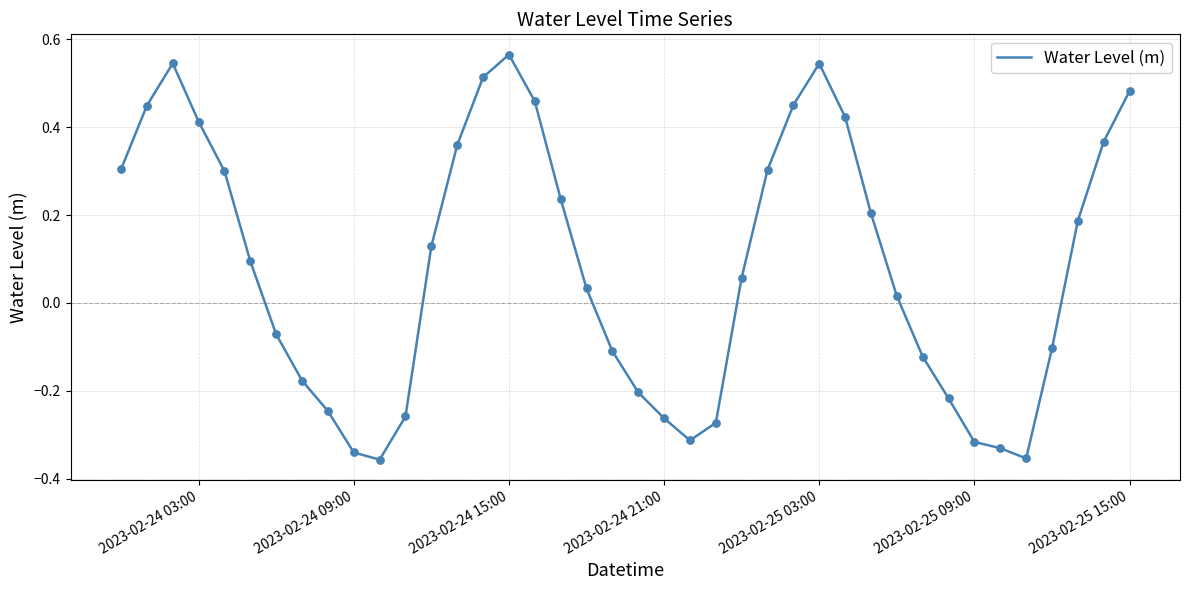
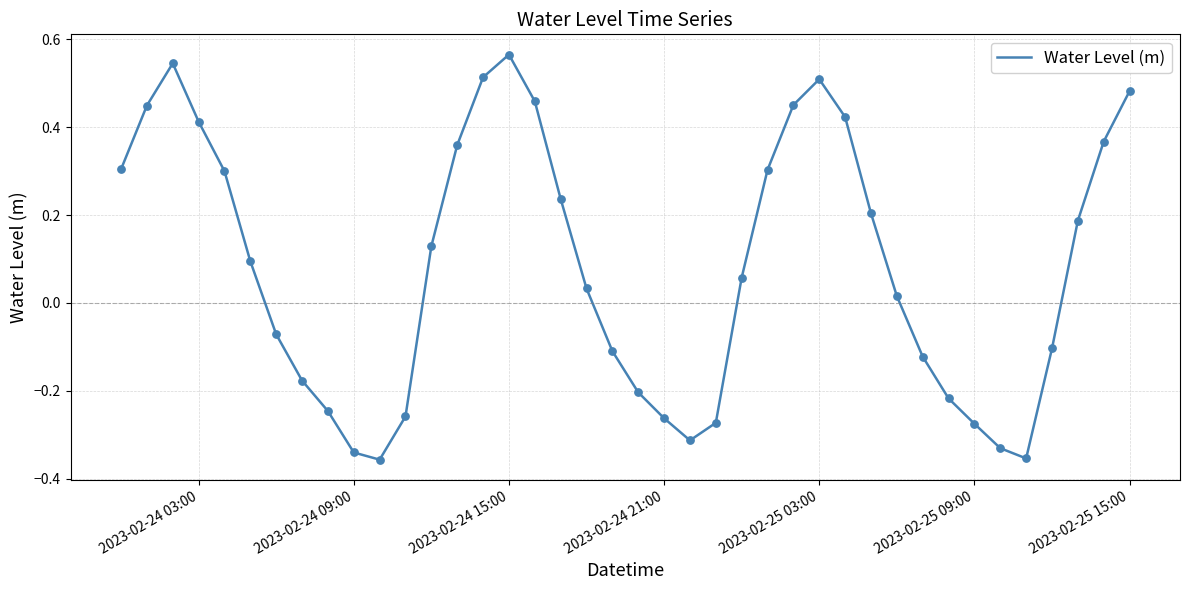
2023-02-25 03:00: 0.54 -> 0.51
2023-02-25 09:00: -0.32 -> -0.27
